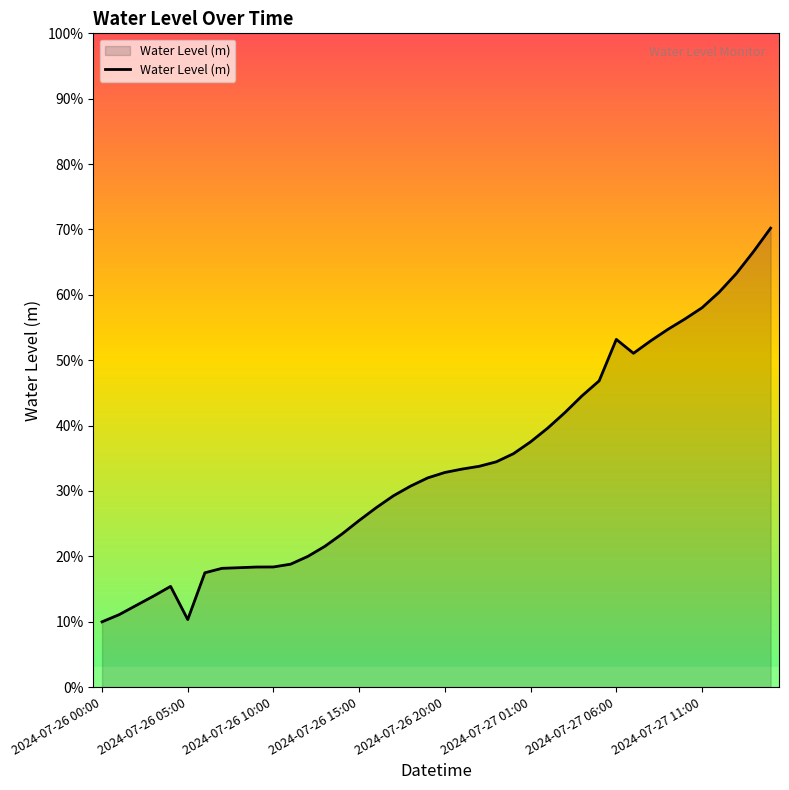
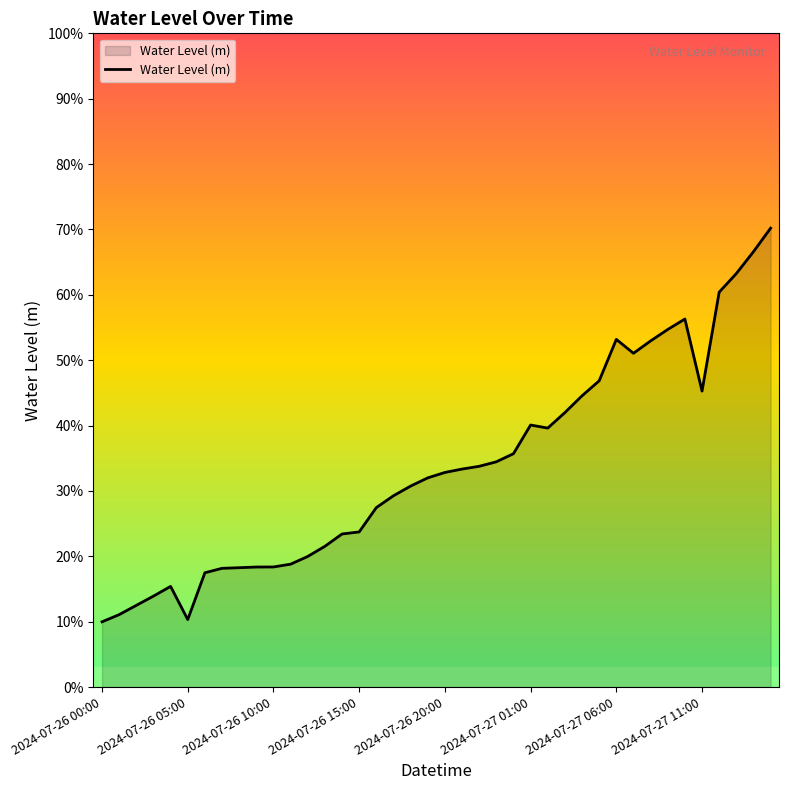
2024-07-26 15:00: 25% -> 24%
2024-07-27 01:00: 38% -> 40%
2024-07-27 11:00: 58% -> 45%
